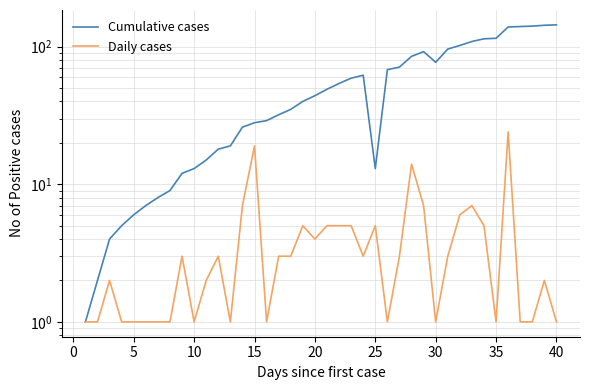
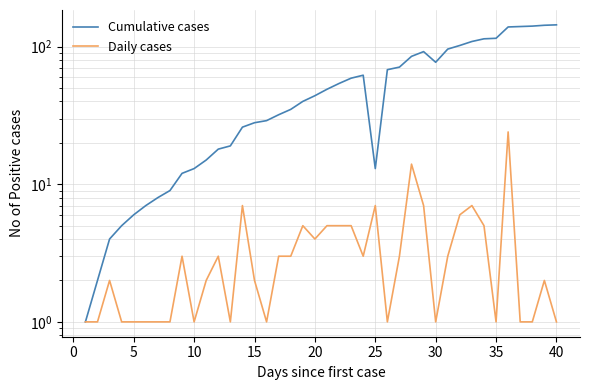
Daily cases, 15: 19 -> 2
Daily cases, 25: 5 -> 7
